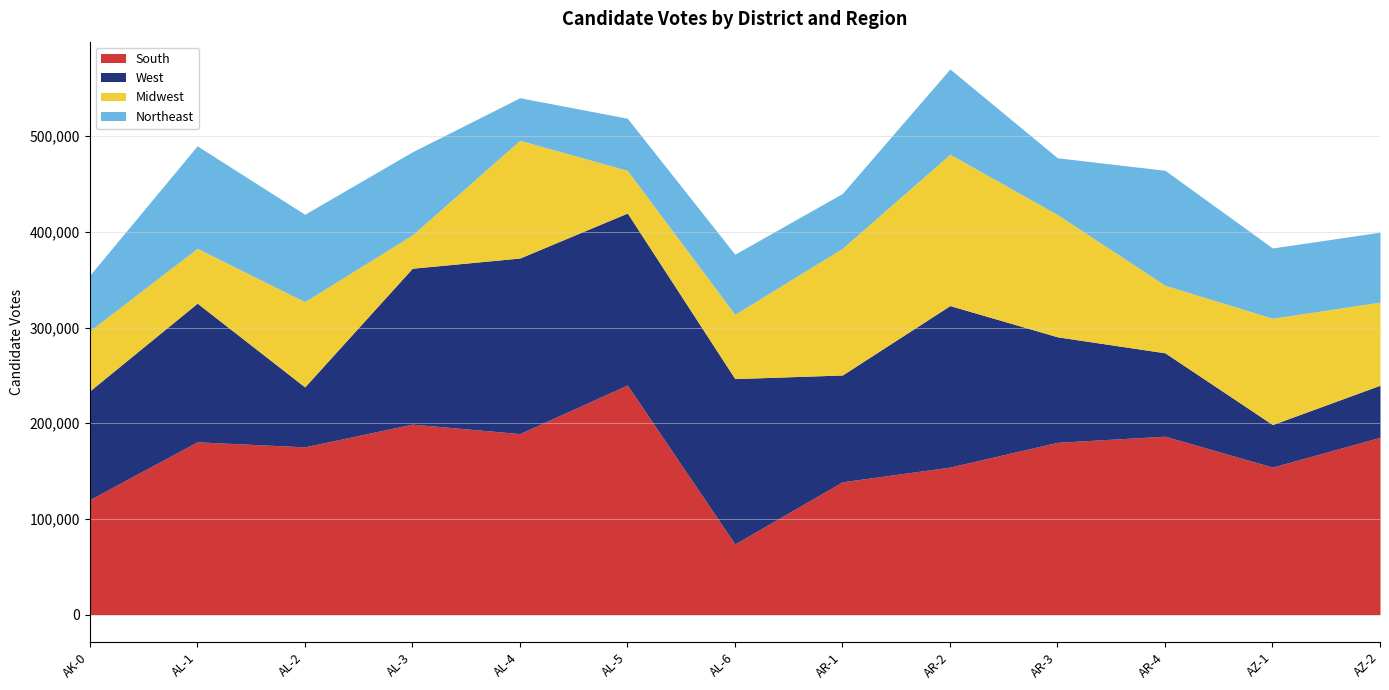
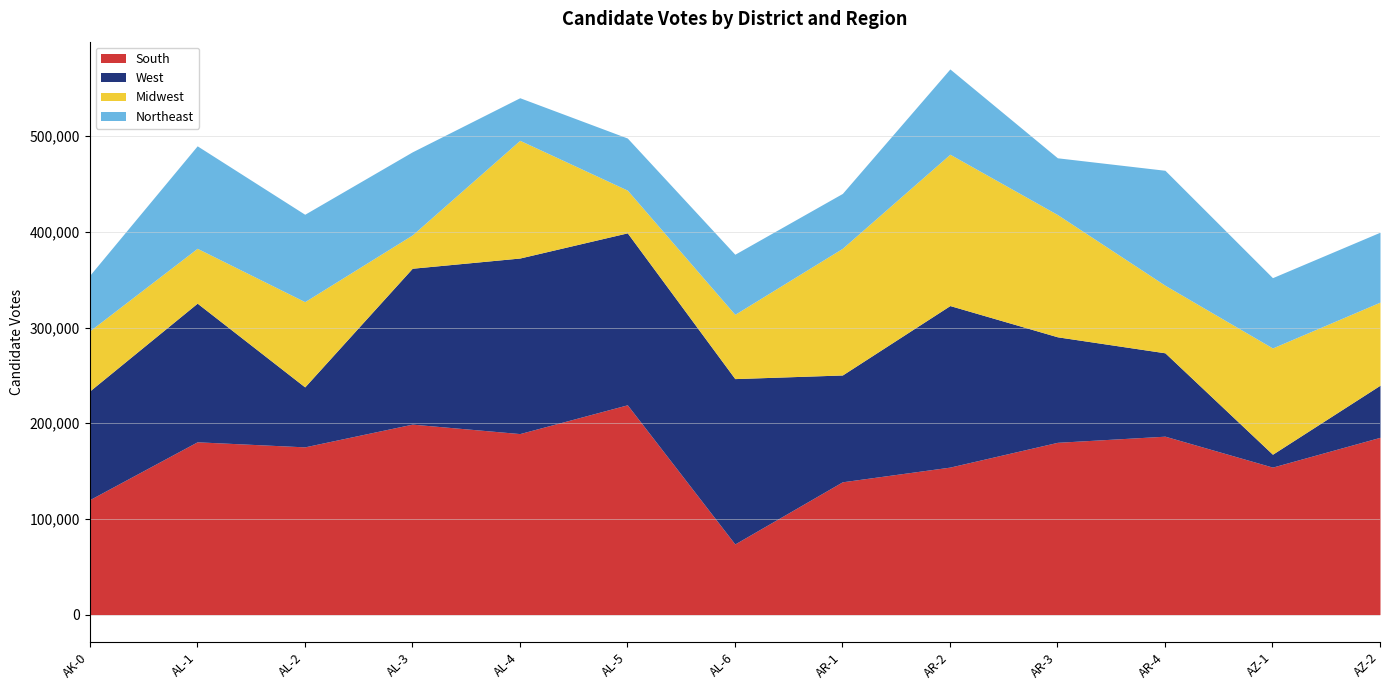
South, AL-5: 240,000 -> 220,000
West, AZ-1: 40,000 -> 10,000
